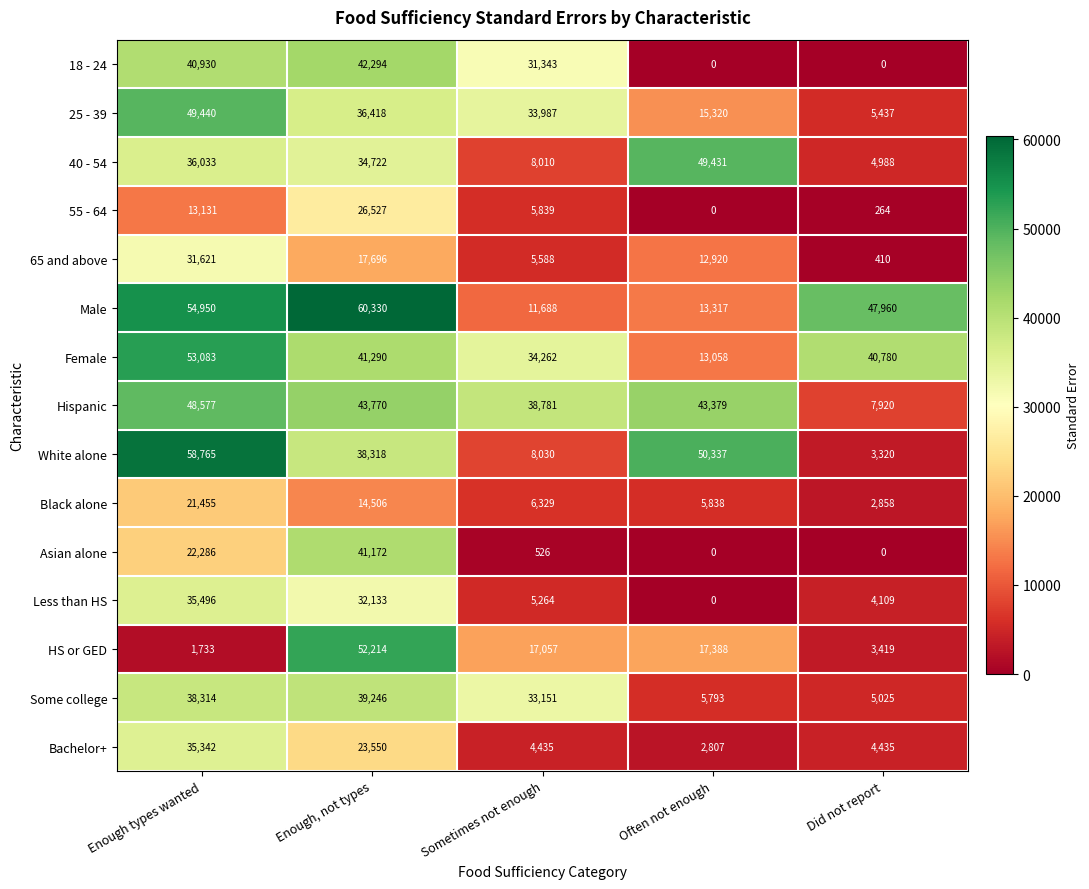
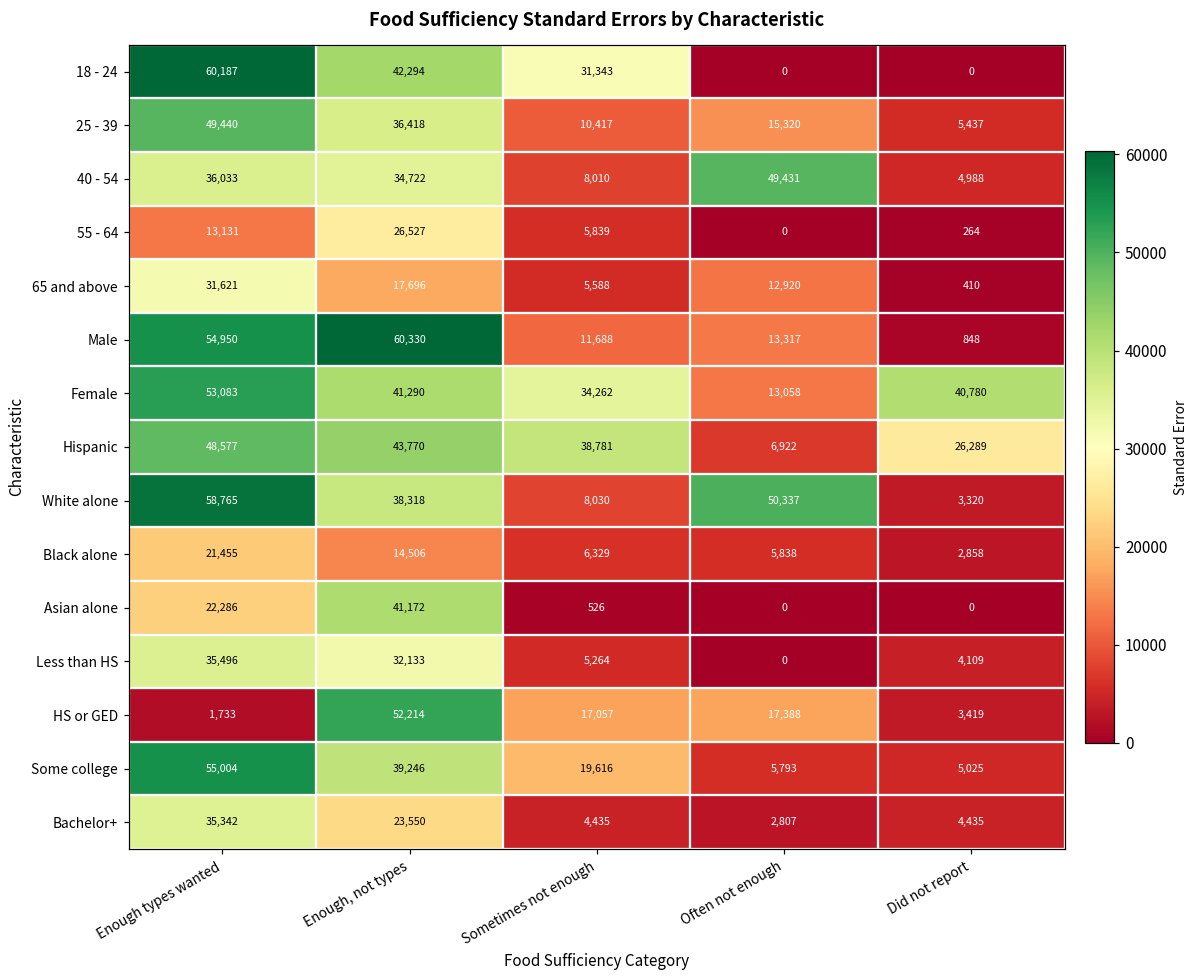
18 - 24, Enough types wanted: 40,930 -> 60,187
25 - 39, Sometimes not enough: 33,987 -> 10,417
Male, Did not report: 47,960 -> 848
Hispanic, Often not enough: 43,379 -> 6,922
Hispanic, Did not report: 7,920 -> 26,289
Some college, Enough types wanted: 38,314 -> 55,004
Some college, Sometimes not enough: 33,151 -> 19,616
